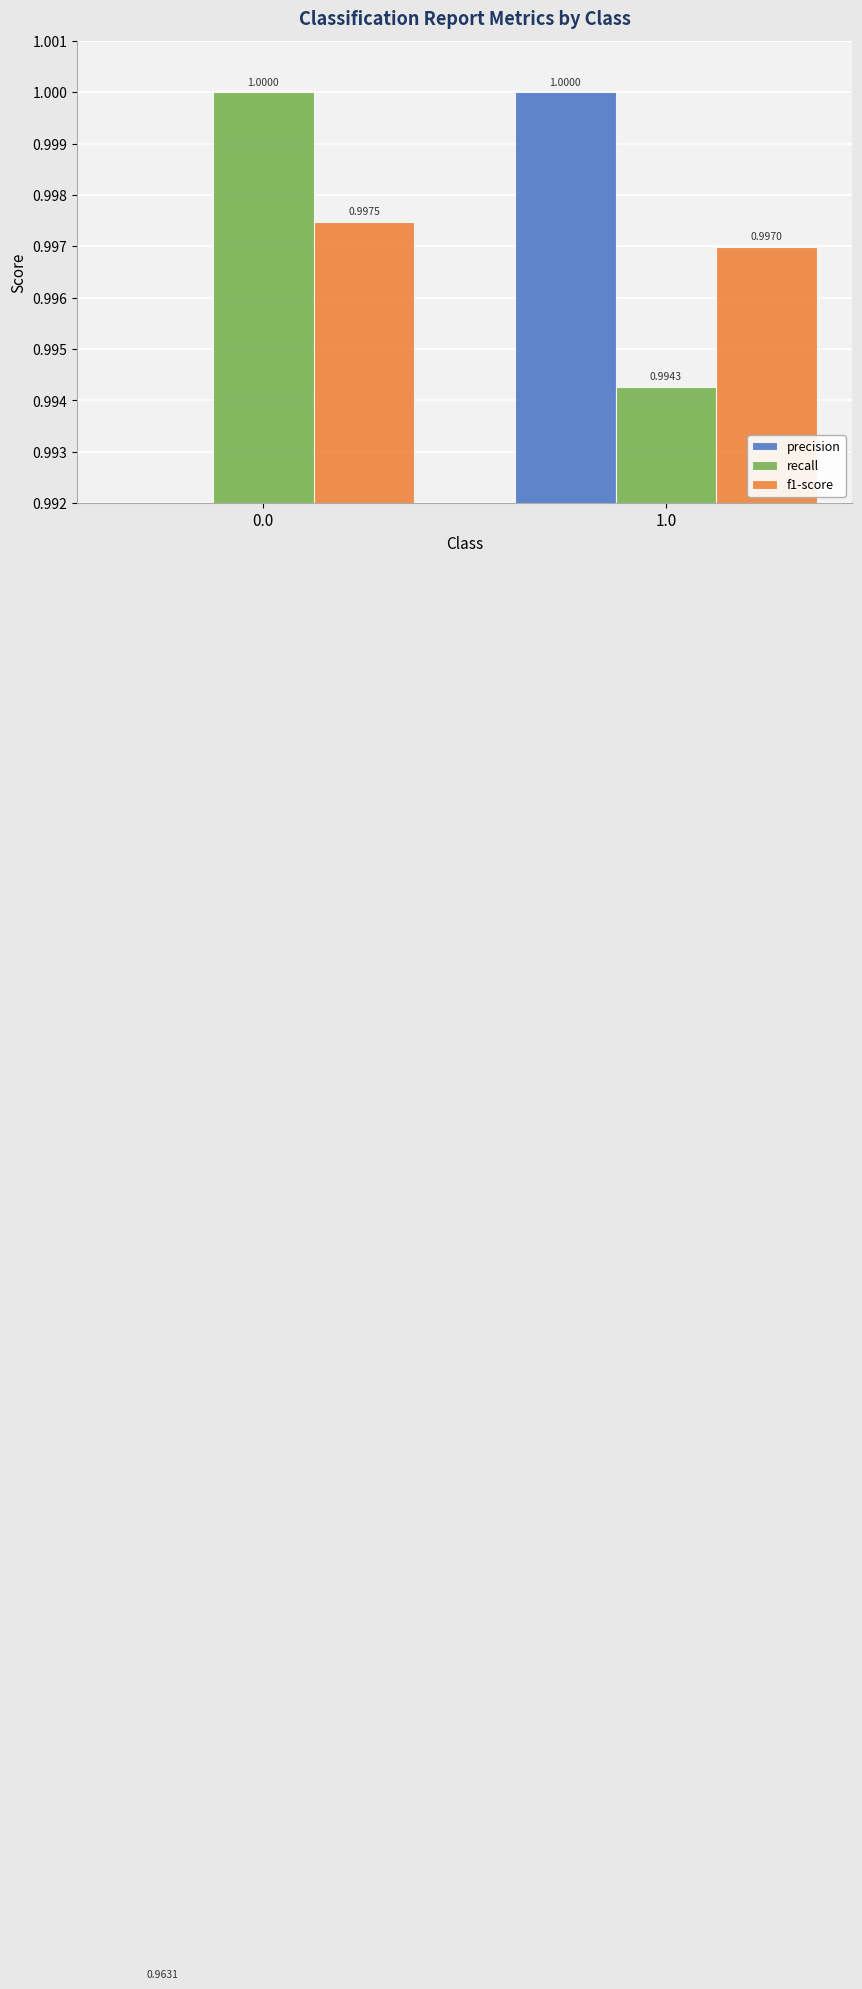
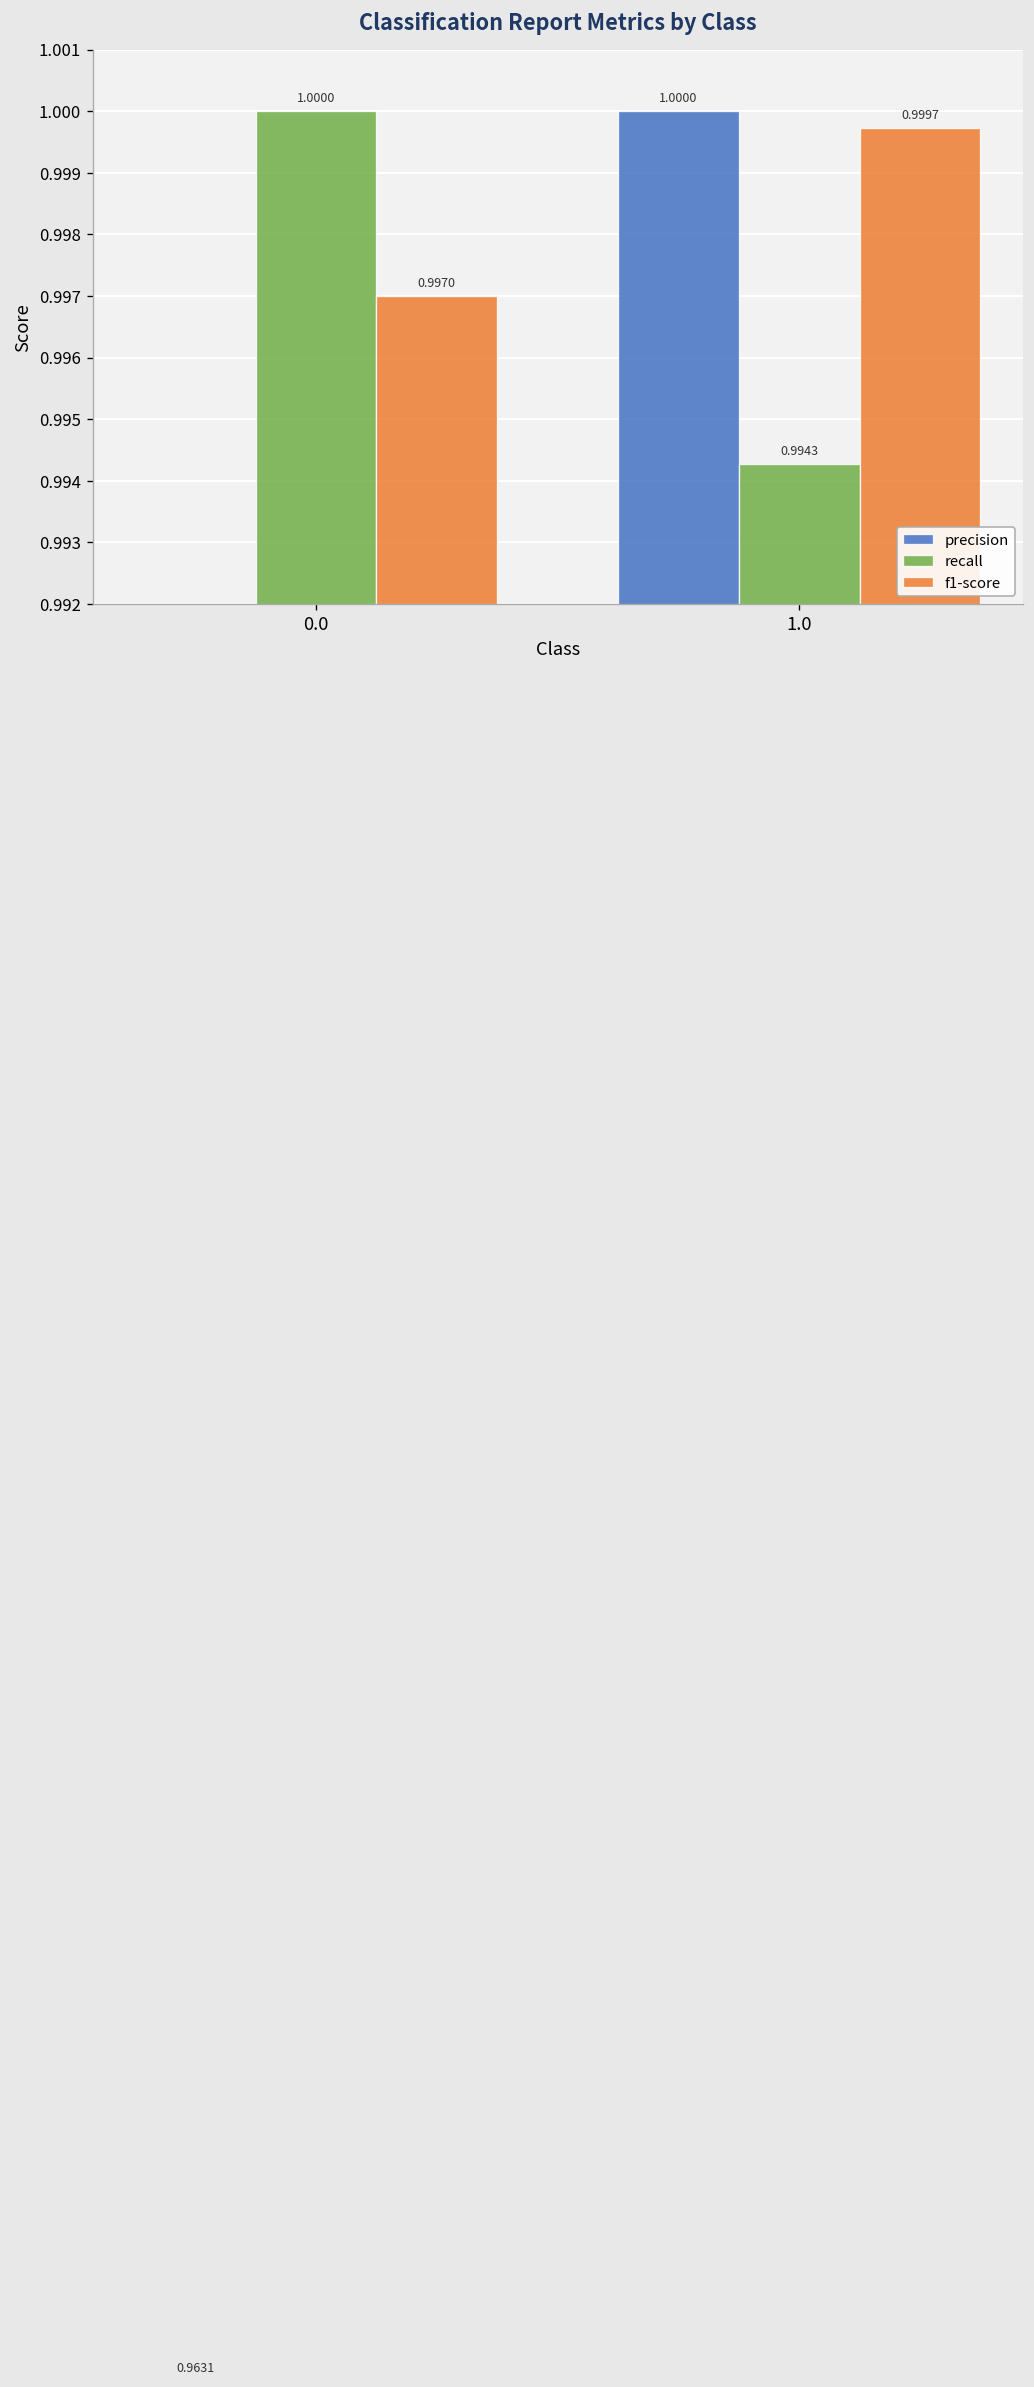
f1-score, 0.0: 0.9975 -> 0.9970
f1-score, 1.0: 0.9970 -> 0.9997
